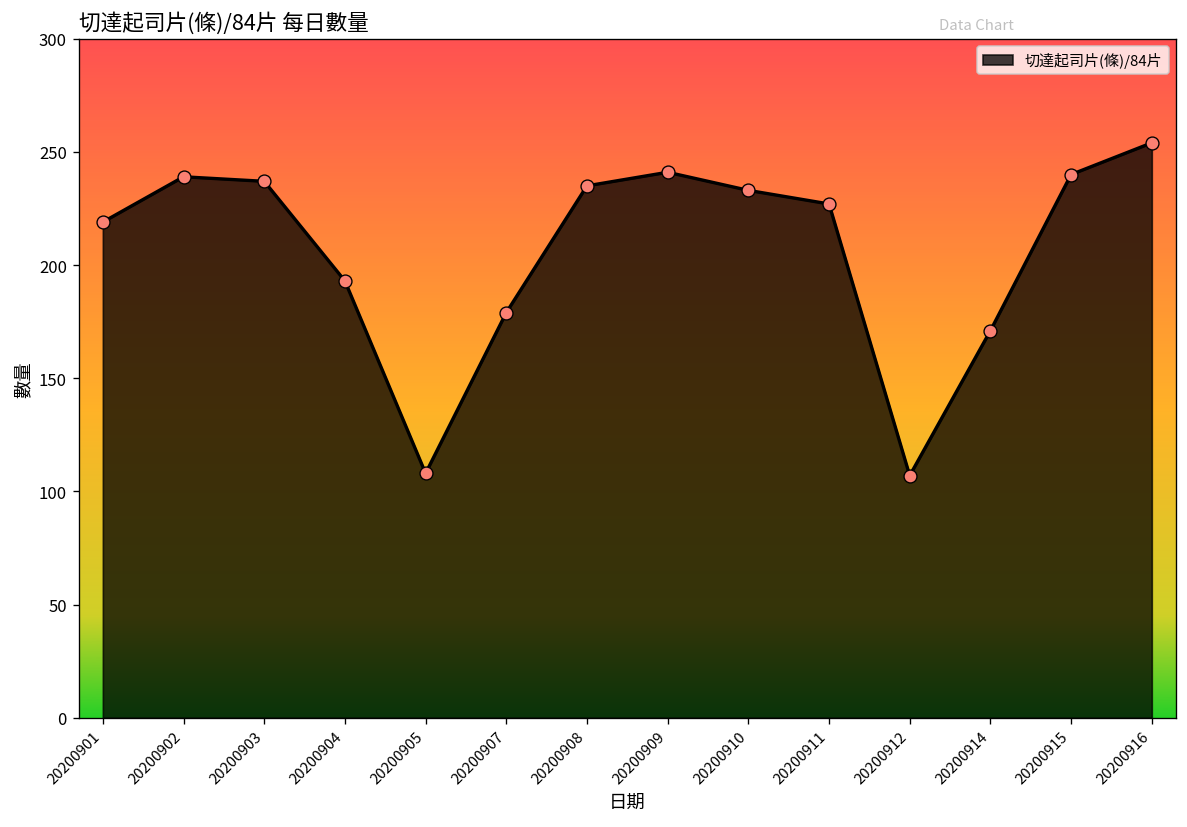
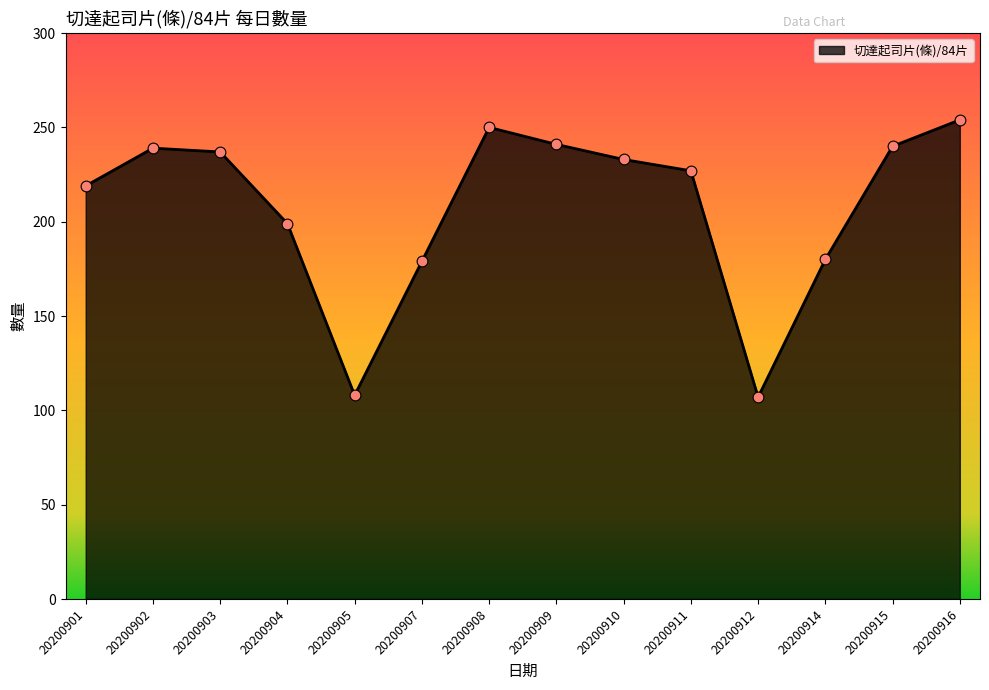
20200904: 193 -> 199
20200908: 235 -> 250
20200914: 171 -> 180
